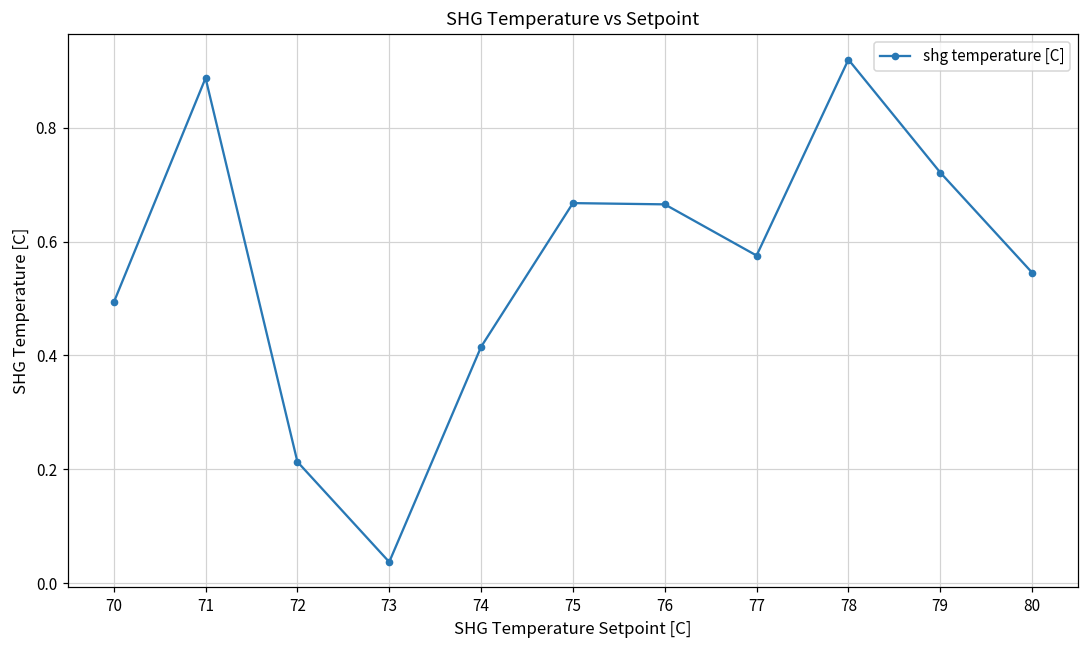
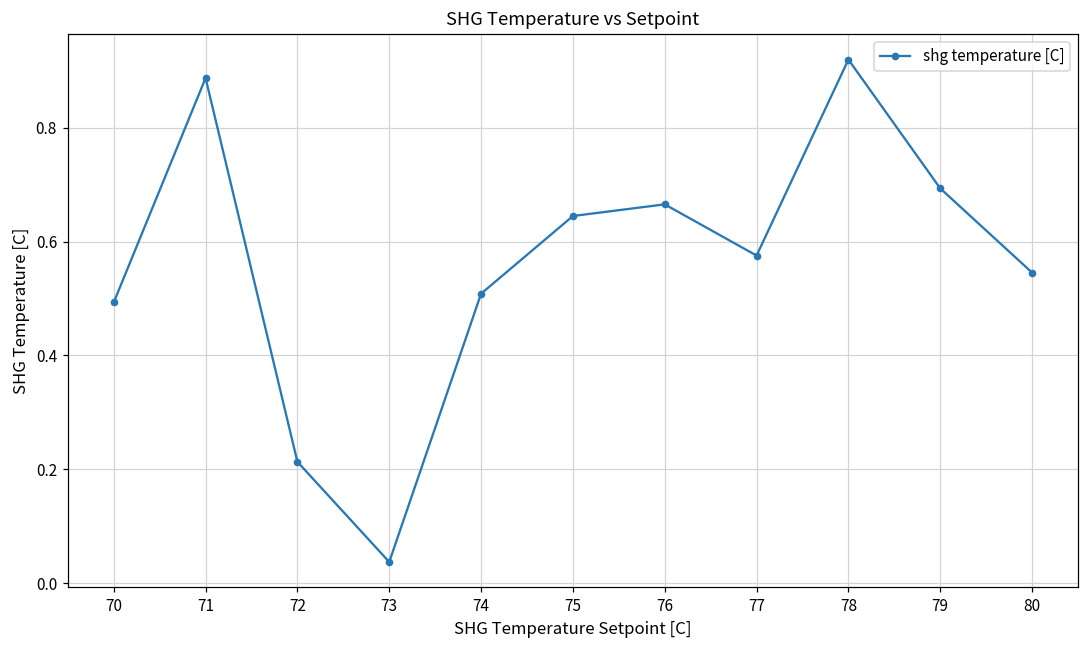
74: 0.41 -> 0.51
75: 0.67 -> 0.64
79: 0.72 -> 0.69
